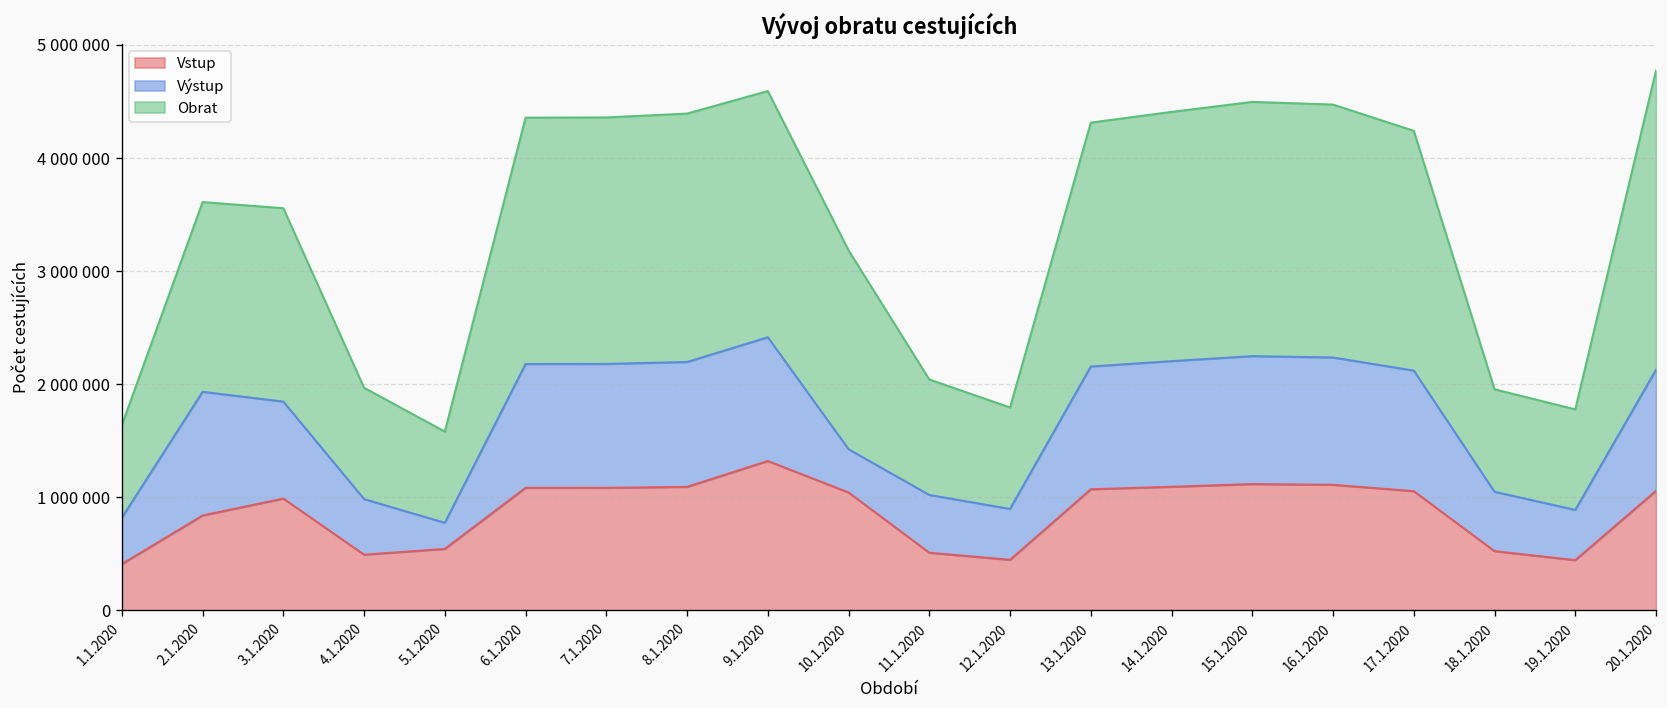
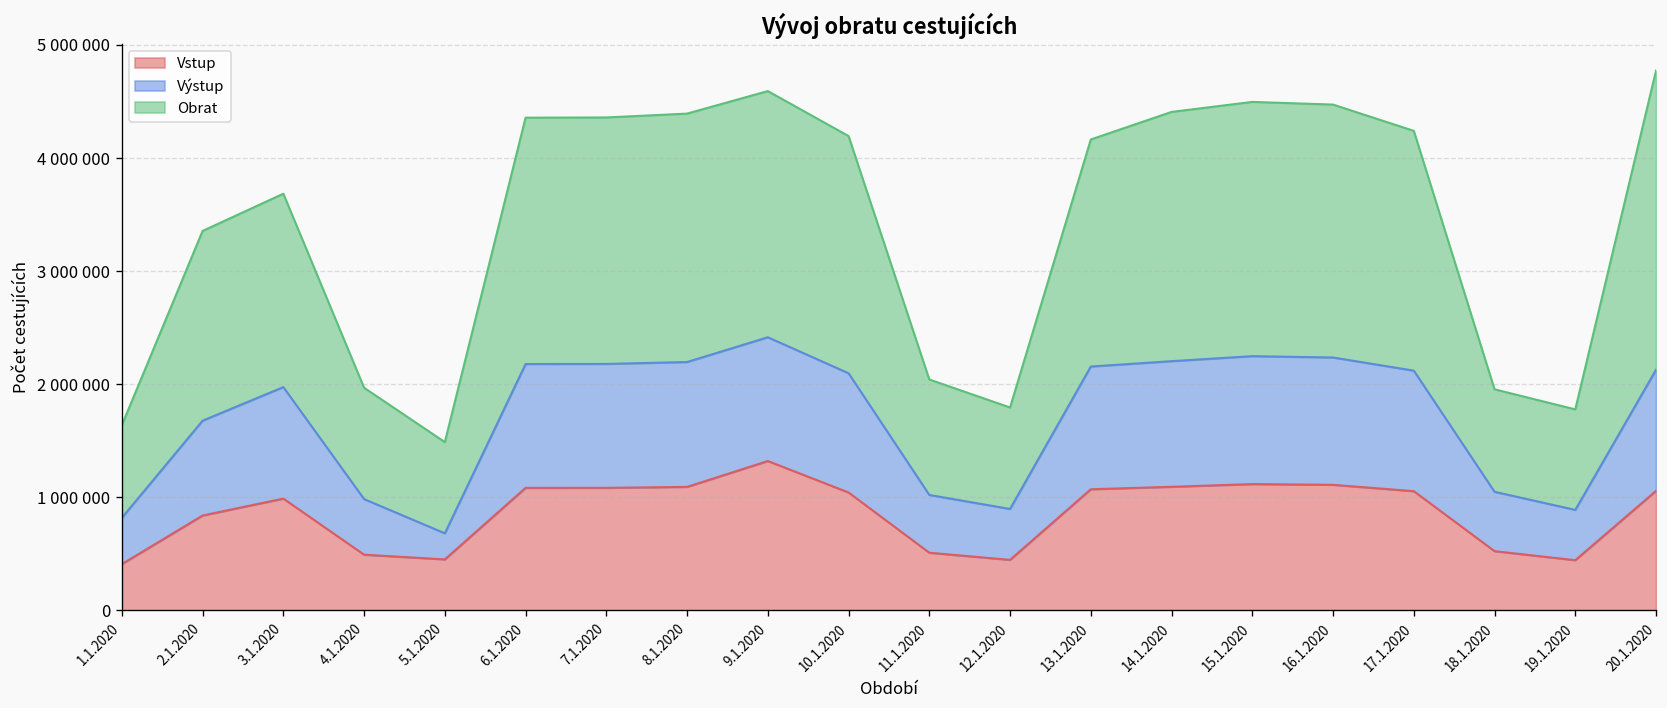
Výstup, 2.1.2020: 1100000 -> 800000
Výstup, 3.1.2020: 900000 -> 1000000
Vstup, 5.1.2020: 540000 -> 450000
Výstup, 10.1.2020: 400000 -> 1100000
Obrat, 10.1.2020: 1800000 -> 2100000
Obrat, 13.1.2020: 2200000 -> 2000000
